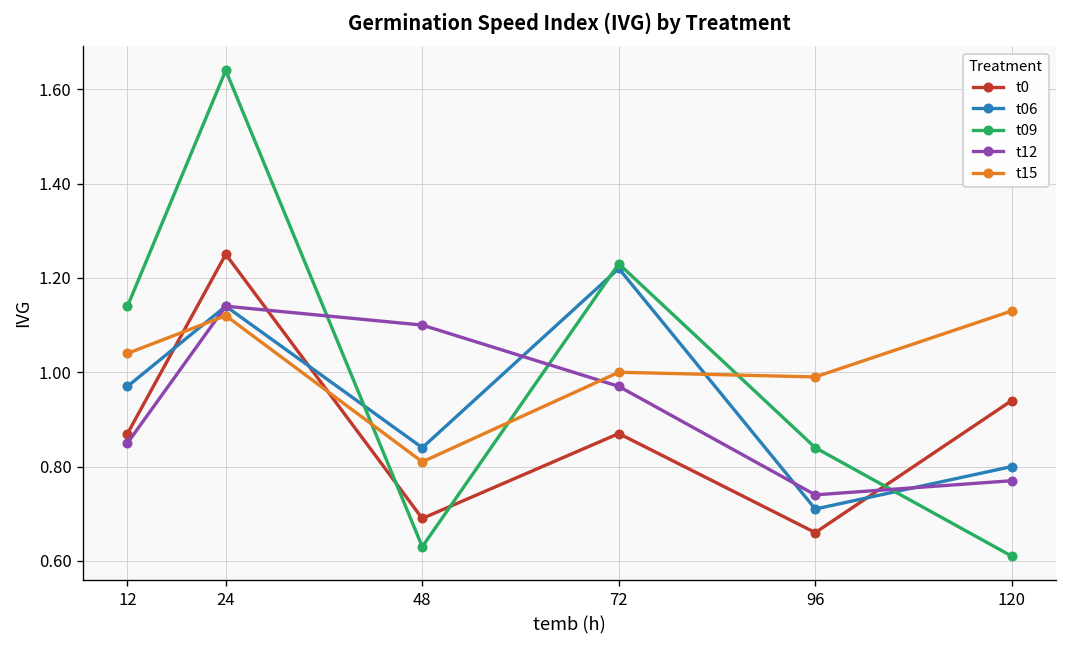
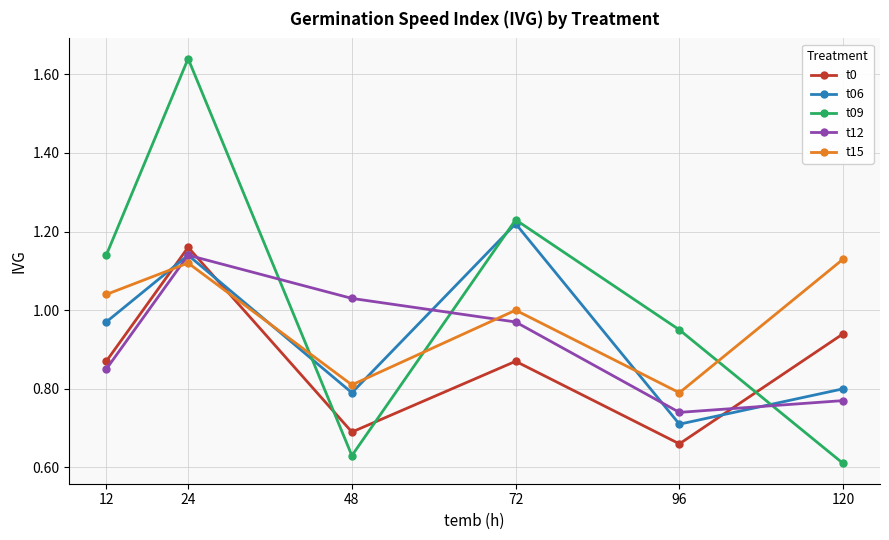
t0, 24: 1.25 -> 1.16
t06, 48: 0.84 -> 0.79
t12, 48: 1.10 -> 1.03
t09, 96: 0.84 -> 0.95
t15, 96: 0.99 -> 0.79
